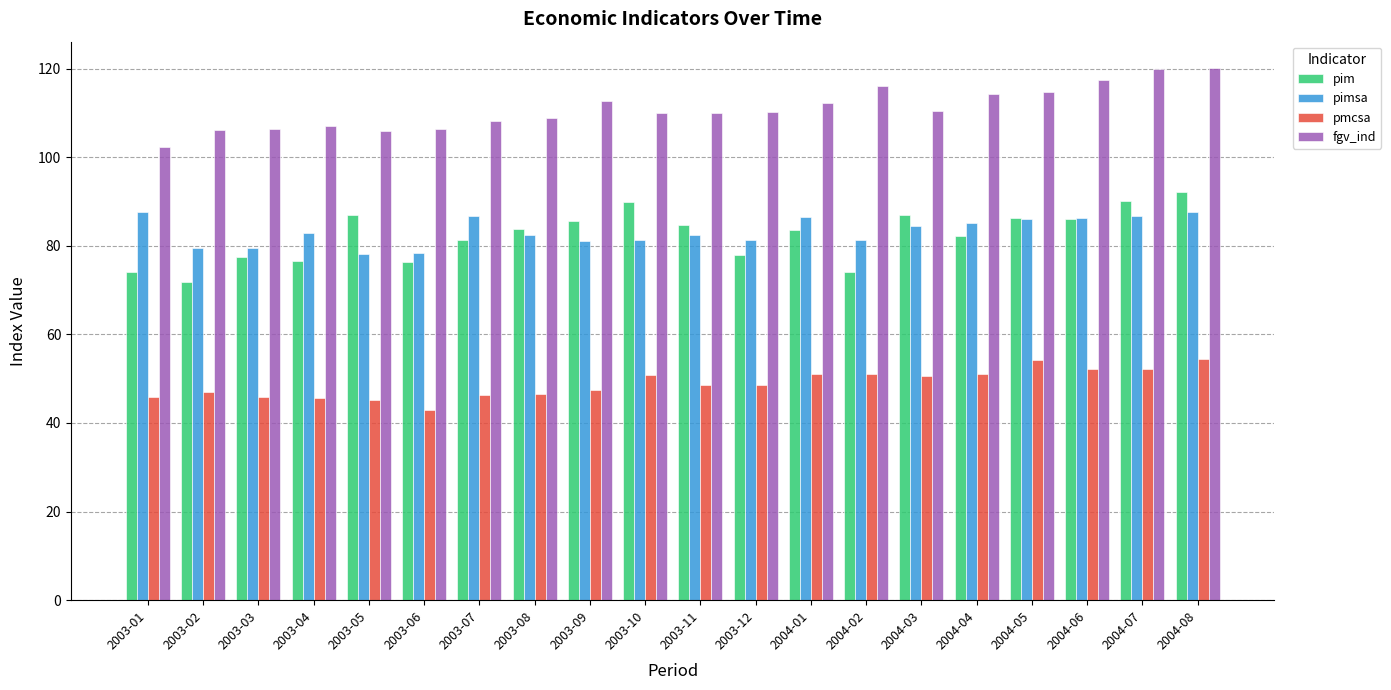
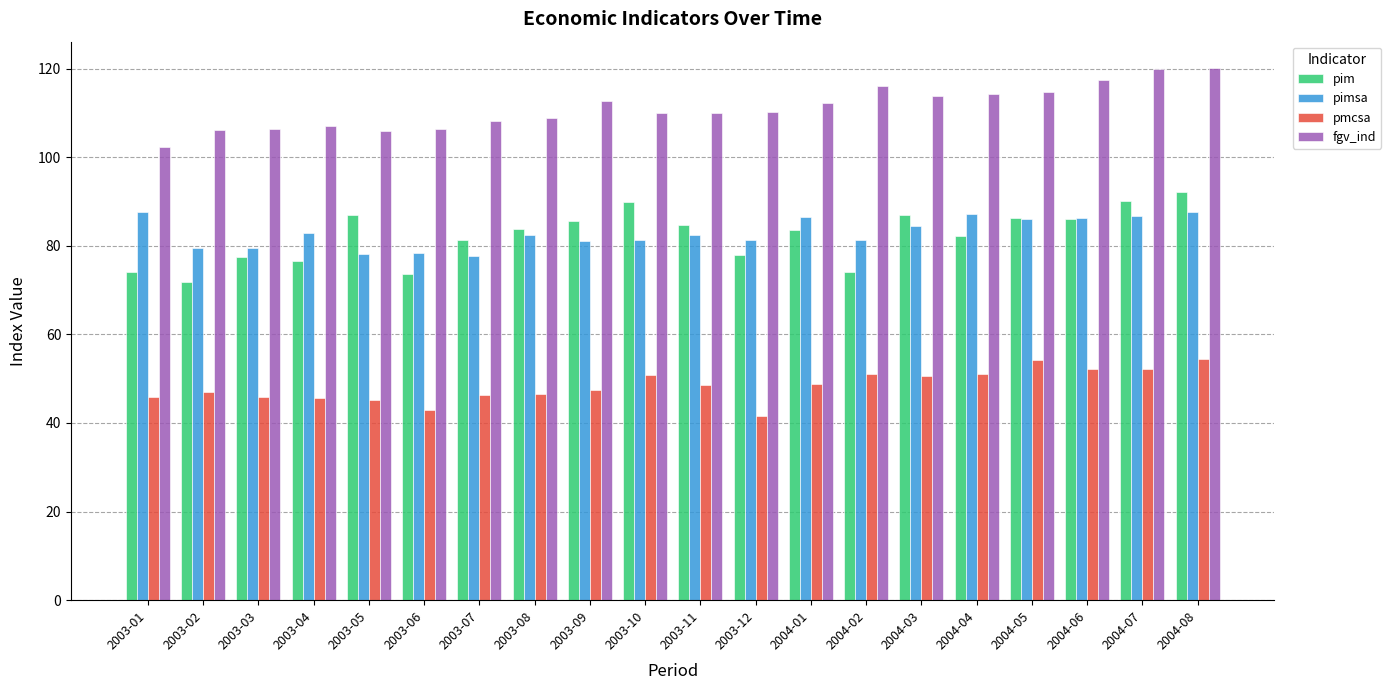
pim, 2003-06: 76 -> 74
pimsa, 2003-07: 87 -> 78
pmcsa, 2003-12: 49 -> 42
pmcsa, 2004-01: 51 -> 49
fgv_ind, 2004-03: 110 -> 114
pimsa, 2004-04: 85 -> 87
